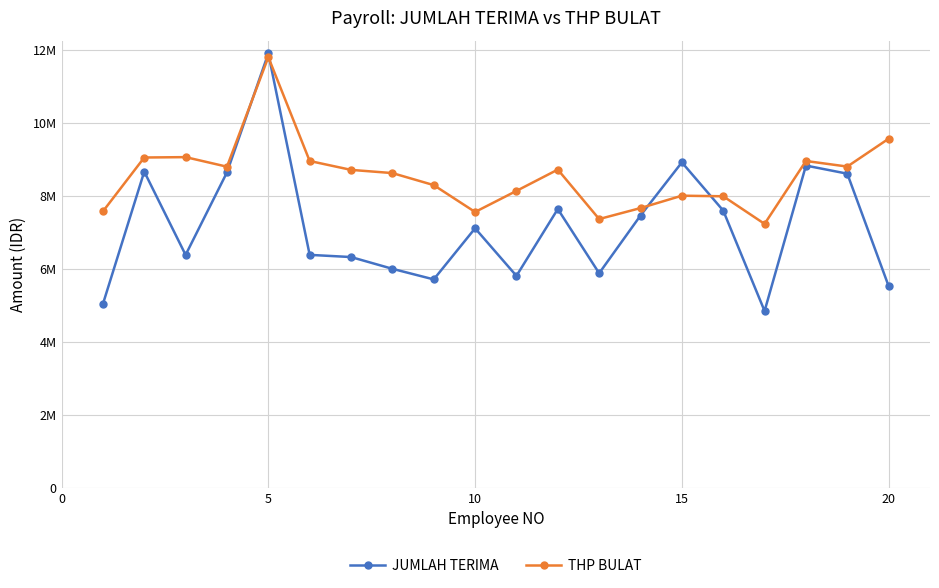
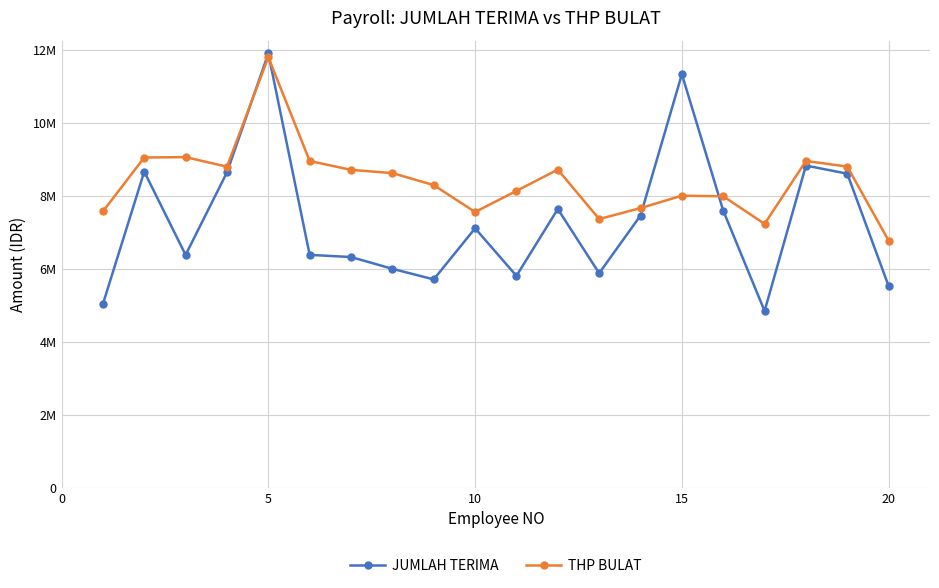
JUMLAH TERIMA, 15: 8900000 -> 11300000
THP BULAT, 20: 9600000 -> 6800000
